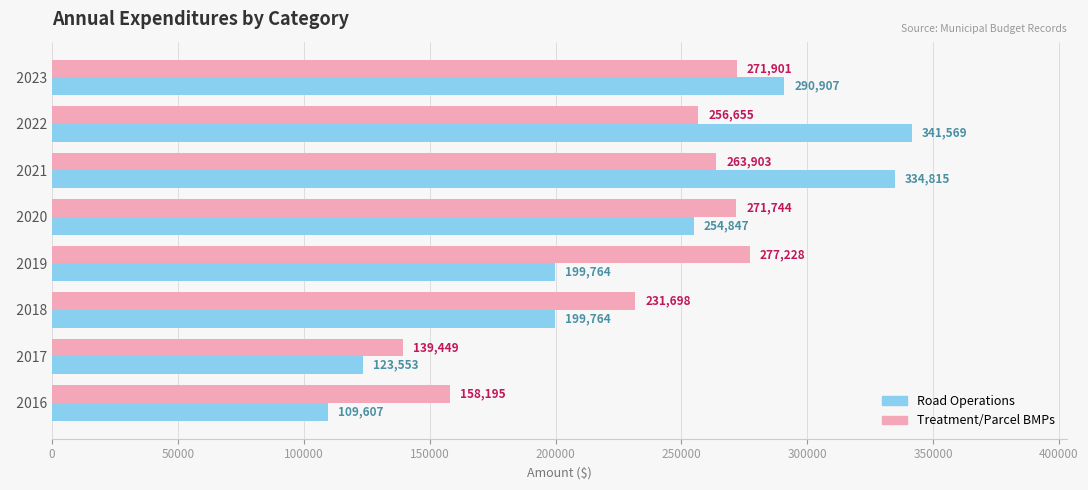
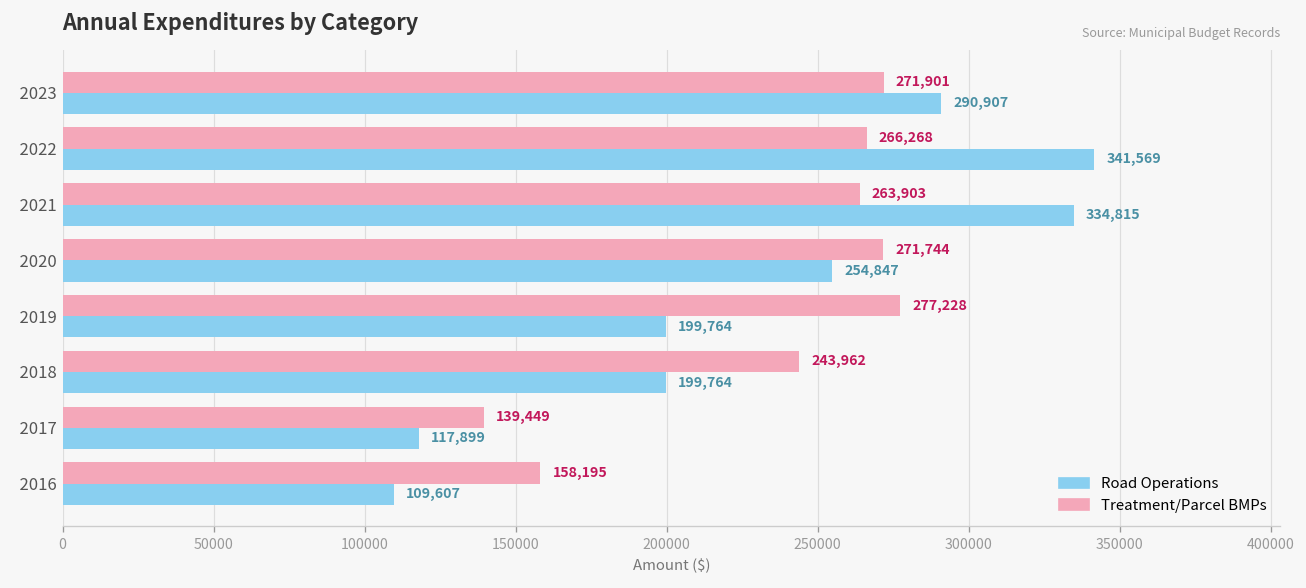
Treatment/Parcel BMPs, 2022: 256,655 -> 266,268
Treatment/Parcel BMPs, 2018: 231,698 -> 243,962
Road Operations, 2017: 123,553 -> 117,899
